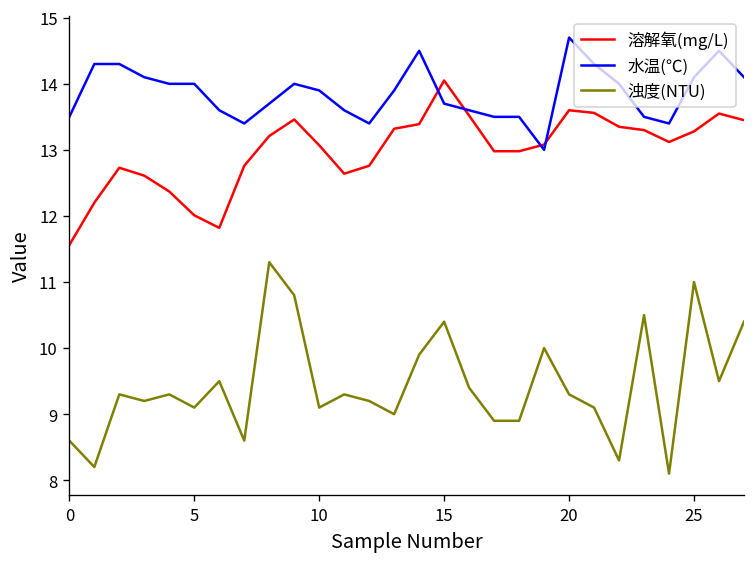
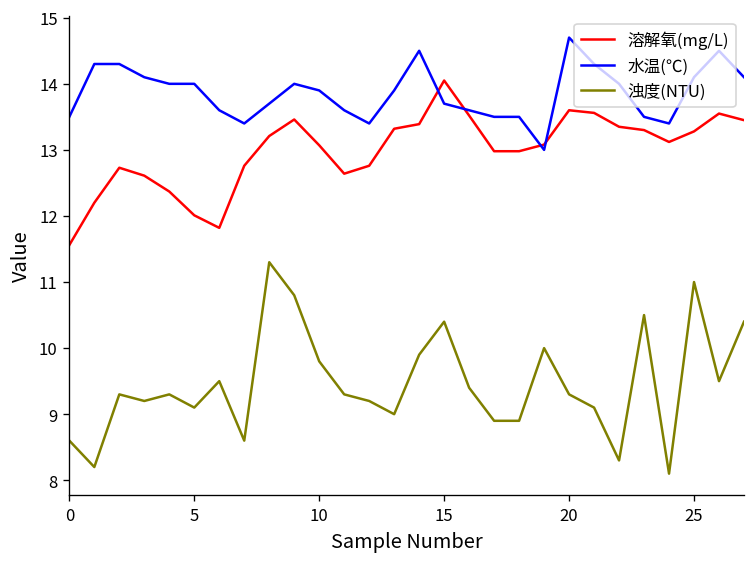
浊度(NTU), 10: 9.1 -> 9.8
